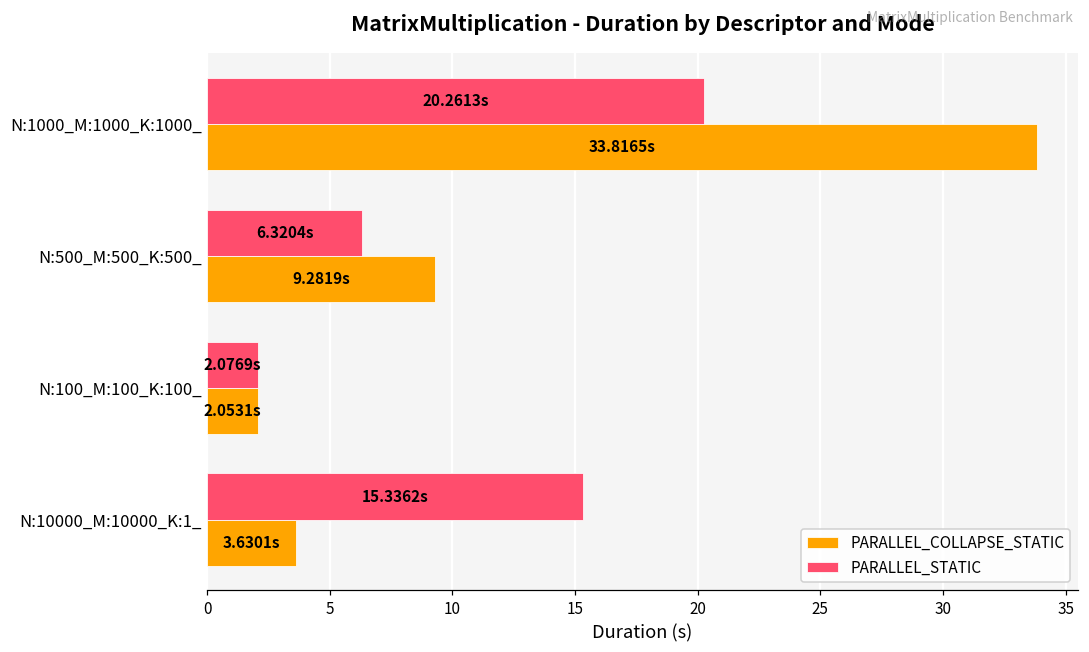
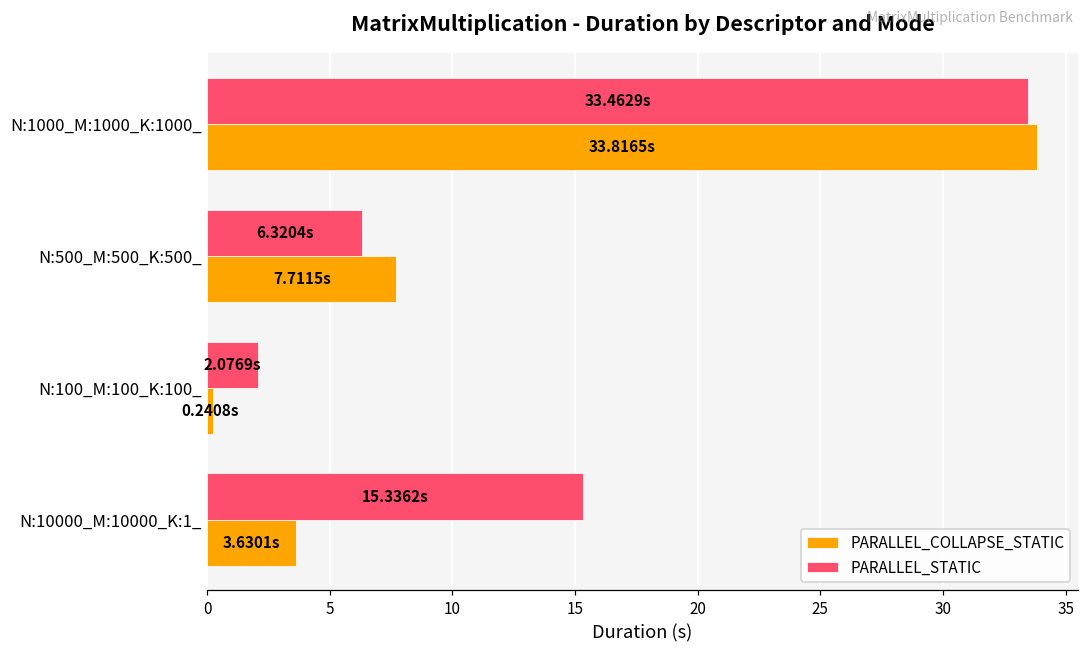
PARALLEL_STATIC, N:1000_M:1000_K:1000_: 20.2613s -> 33.4629s
PARALLEL_COLLAPSE_STATIC, N:500_M:500_K:500_: 9.2819s -> 7.7115s
PARALLEL_COLLAPSE_STATIC, N:100_M:100_K:100_: 2.0531s -> 0.2408s
